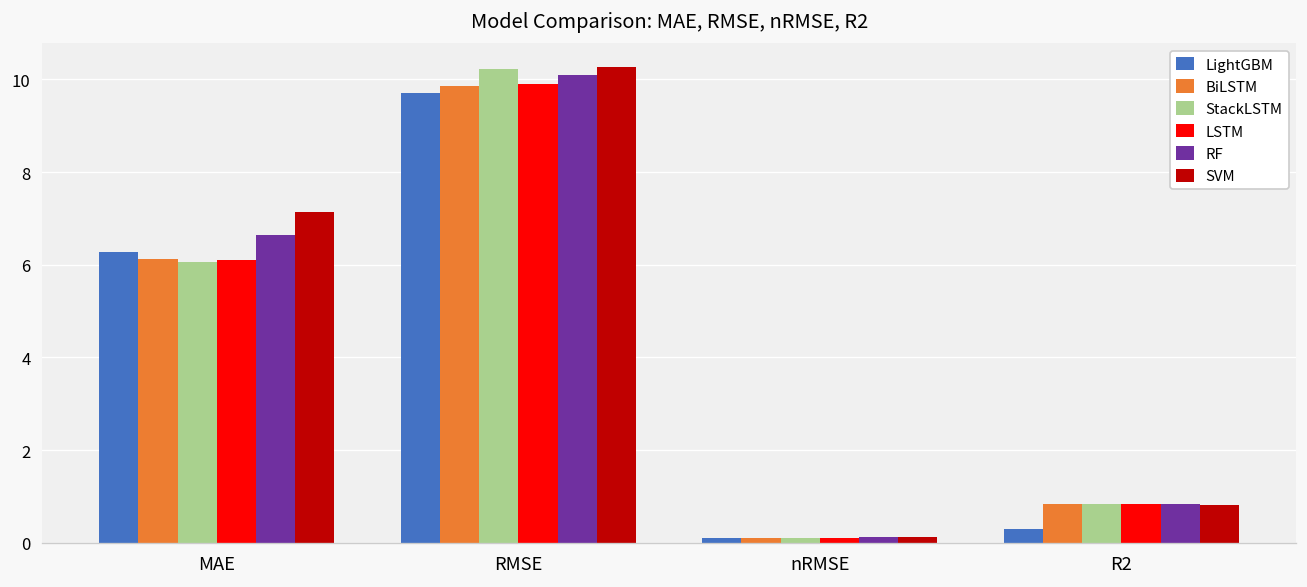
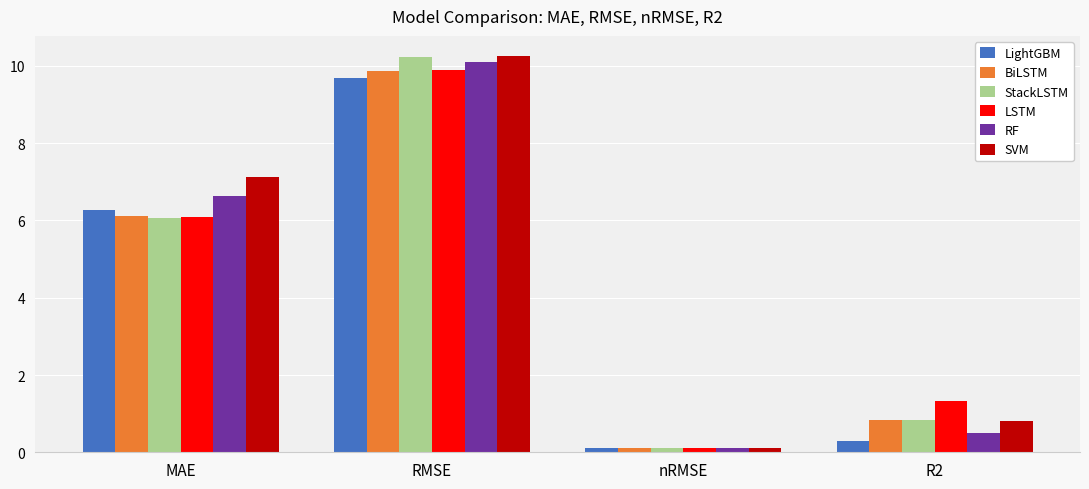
LSTM, R2: 0.8 -> 1.3
RF, R2: 0.8 -> 0.5
